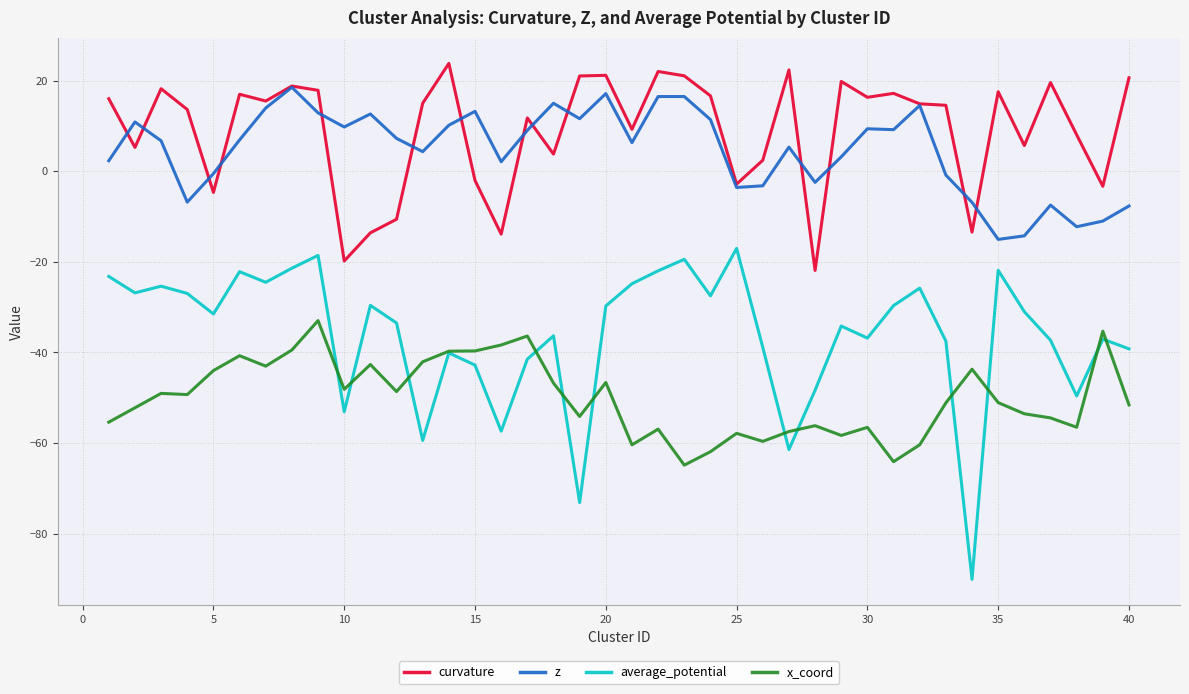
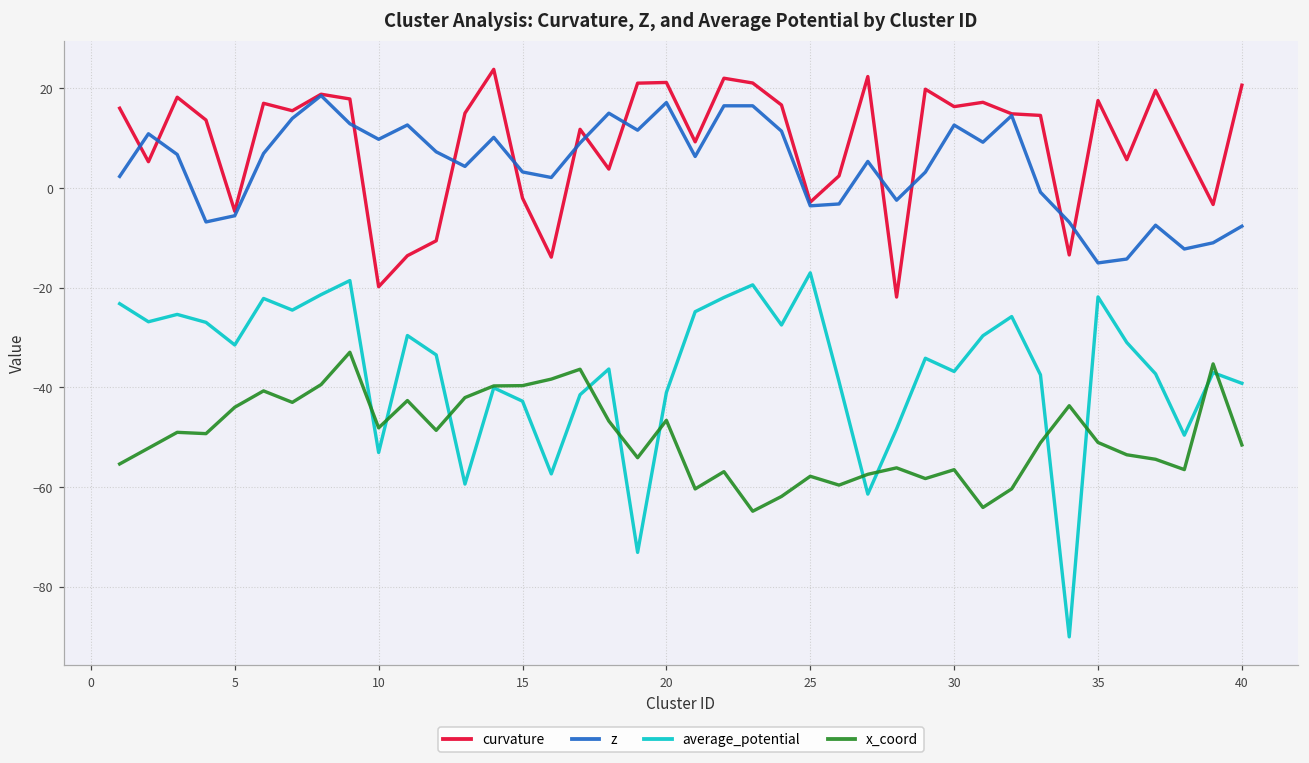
z, 5: -1 -> -6
z, 15: 13 -> 3
average_potential, 20: -30 -> -41
z, 30: 9 -> 13
